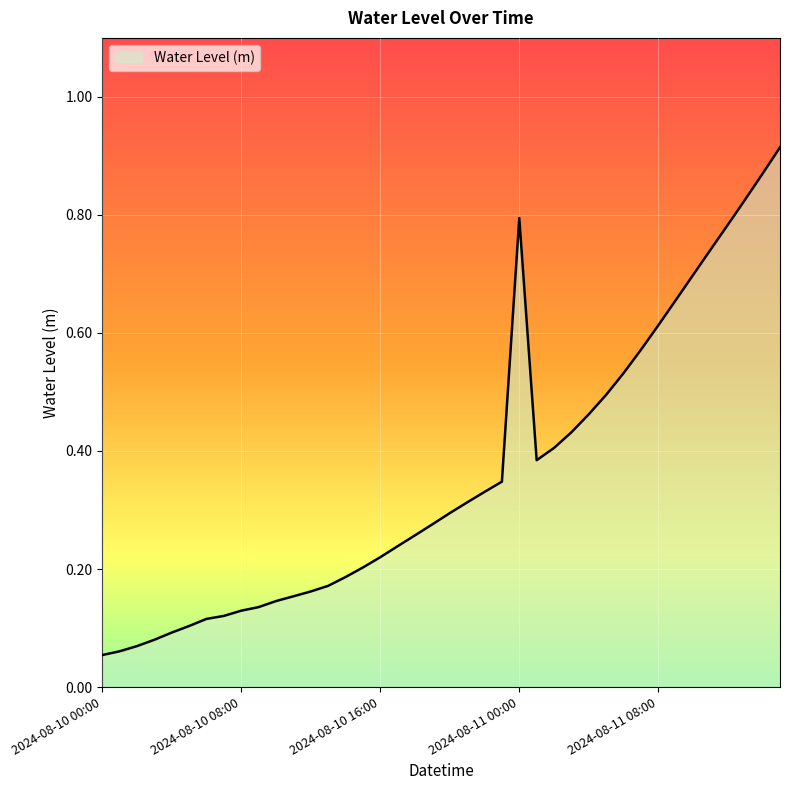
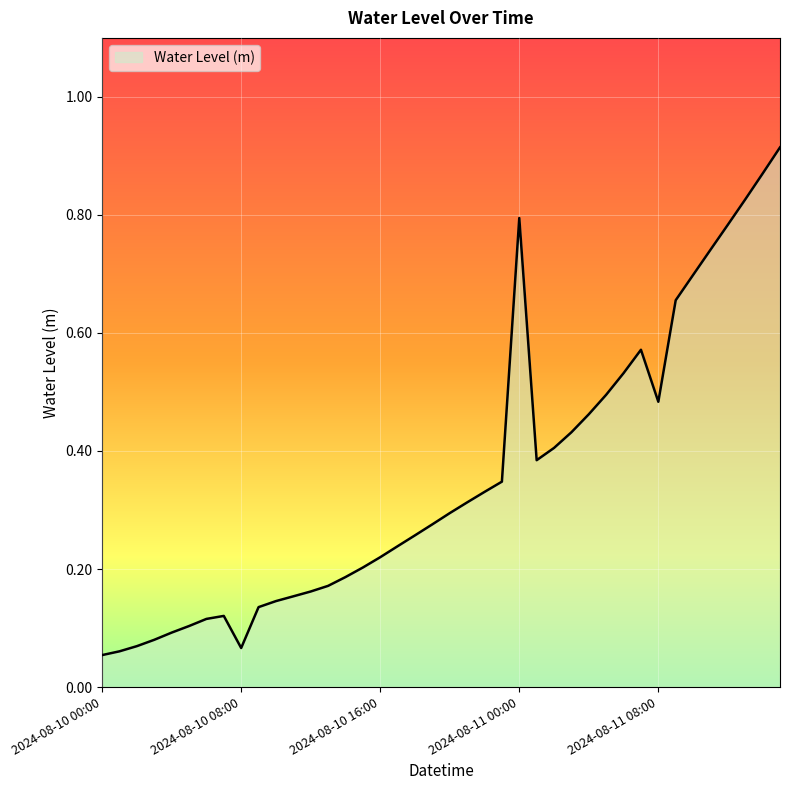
2024-08-10 08:00: 0.13 -> 0.07
2024-08-11 08:00: 0.61 -> 0.48
